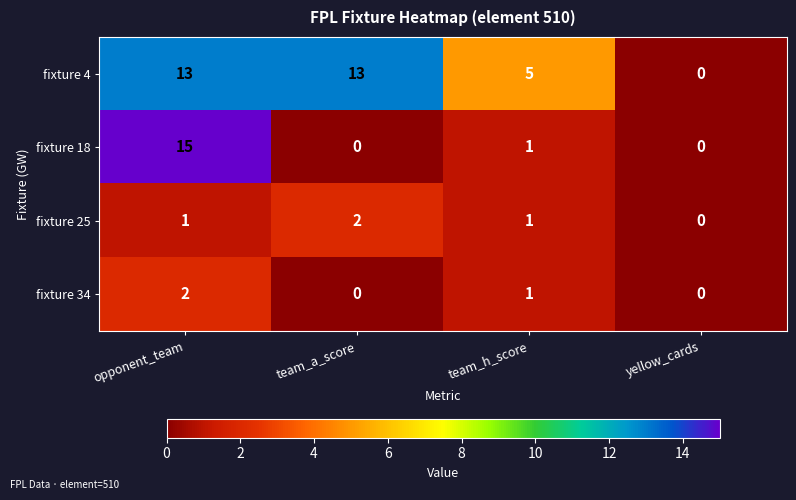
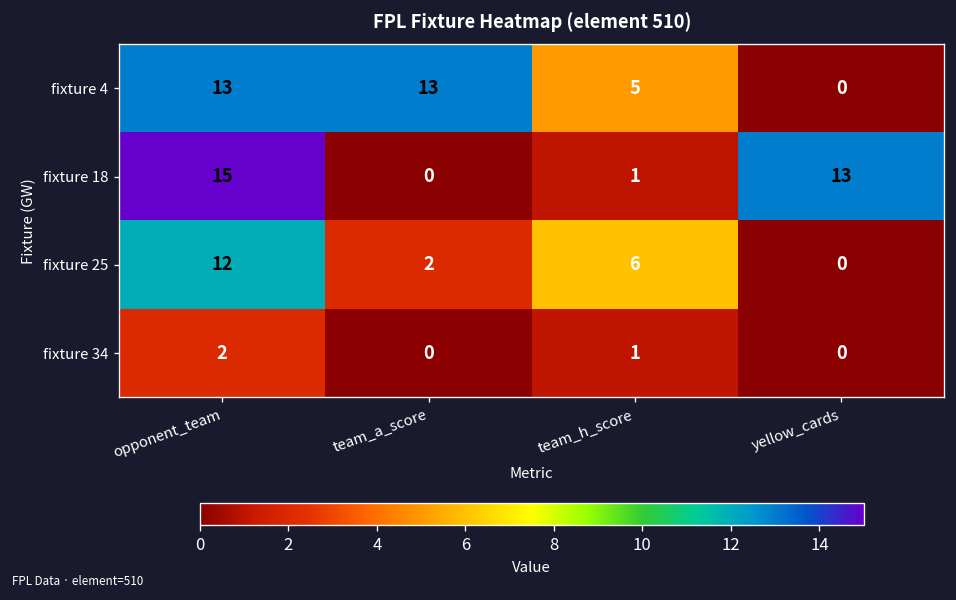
fixture 18, yellow_cards: 0 -> 13
fixture 25, opponent_team: 1 -> 12
fixture 25, team_h_score: 1 -> 6
